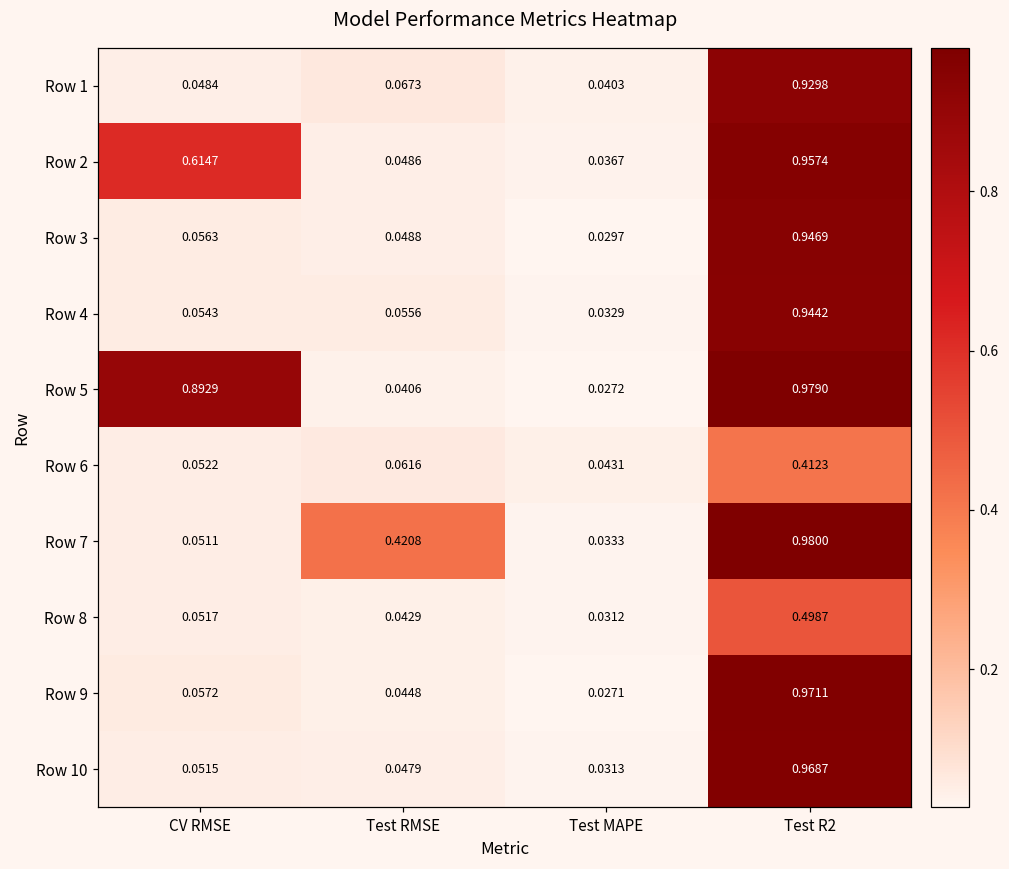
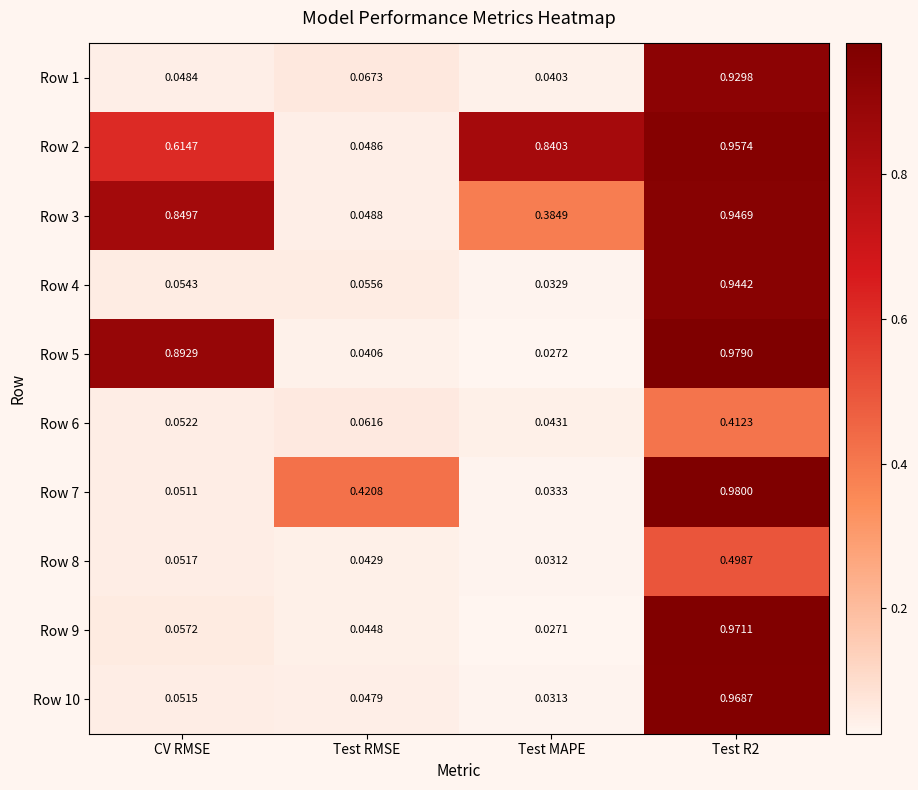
Row 2, Test MAPE: 0.0367 -> 0.8403
Row 3, CV RMSE: 0.0563 -> 0.8497
Row 3, Test MAPE: 0.0297 -> 0.3849
